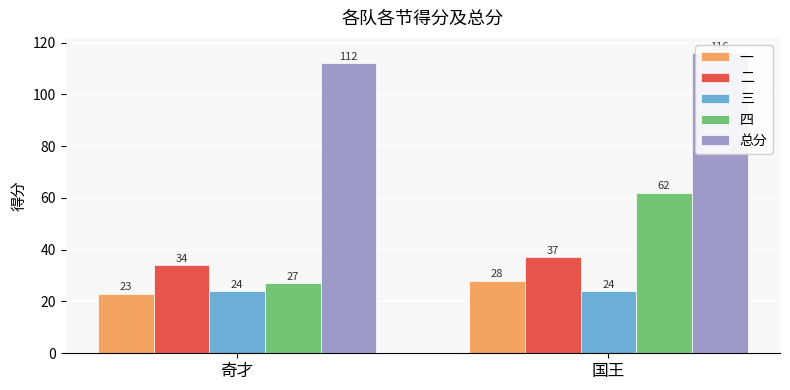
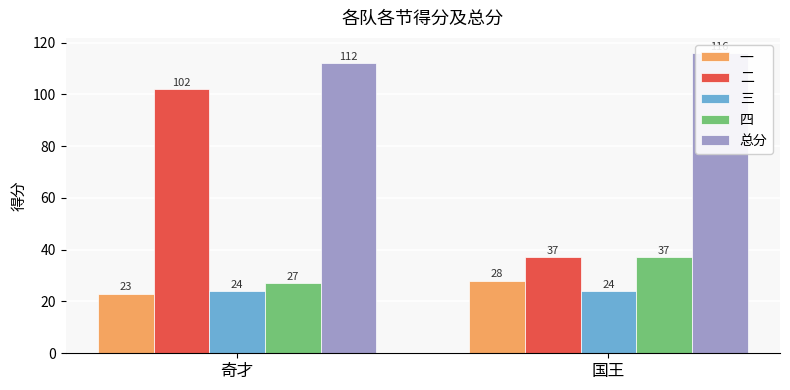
二, 奇才: 34 -> 102
四, 国王: 62 -> 37
